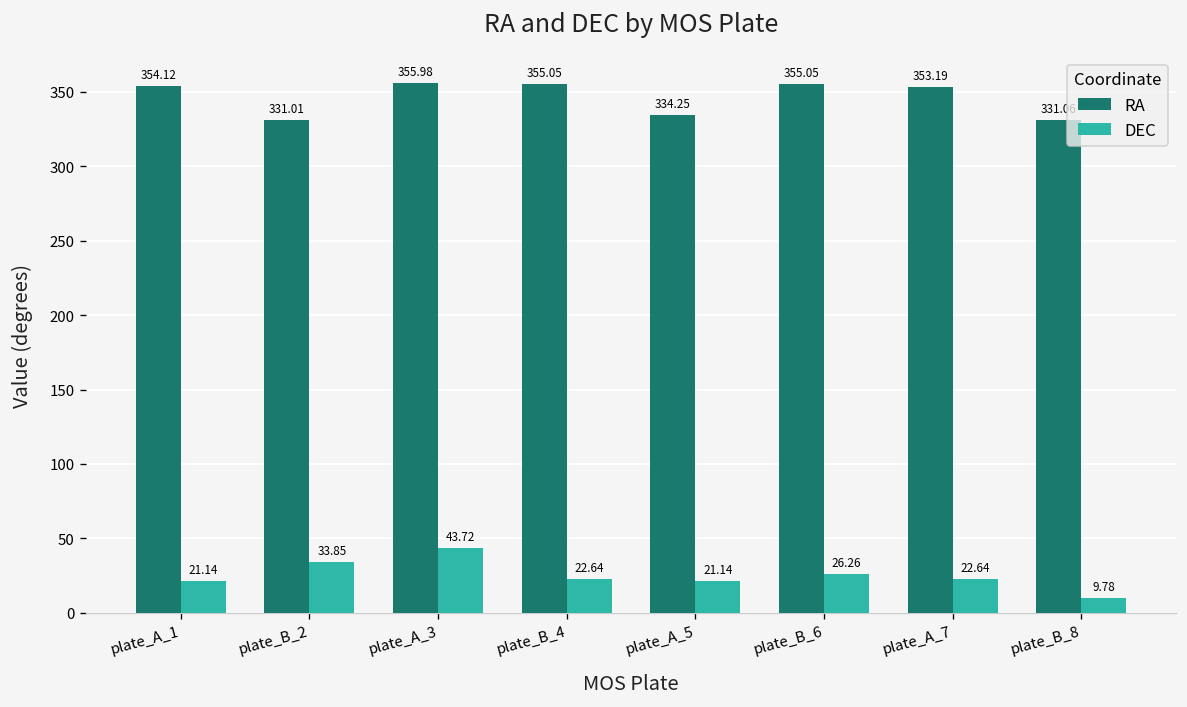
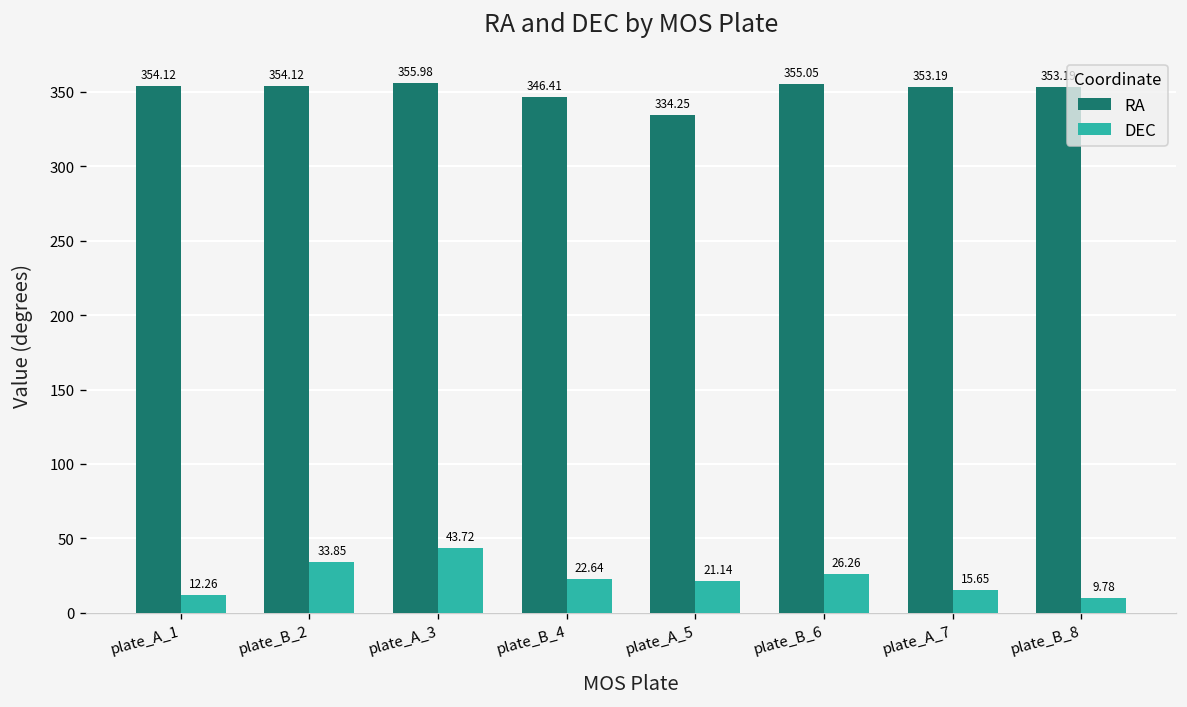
DEC, plate_A_1: 21.14 -> 12.26
RA, plate_B_2: 331.01 -> 354.12
RA, plate_B_4: 355.05 -> 346.41
DEC, plate_A_7: 22.64 -> 15.65
RA, plate_B_8: 331 -> 353
